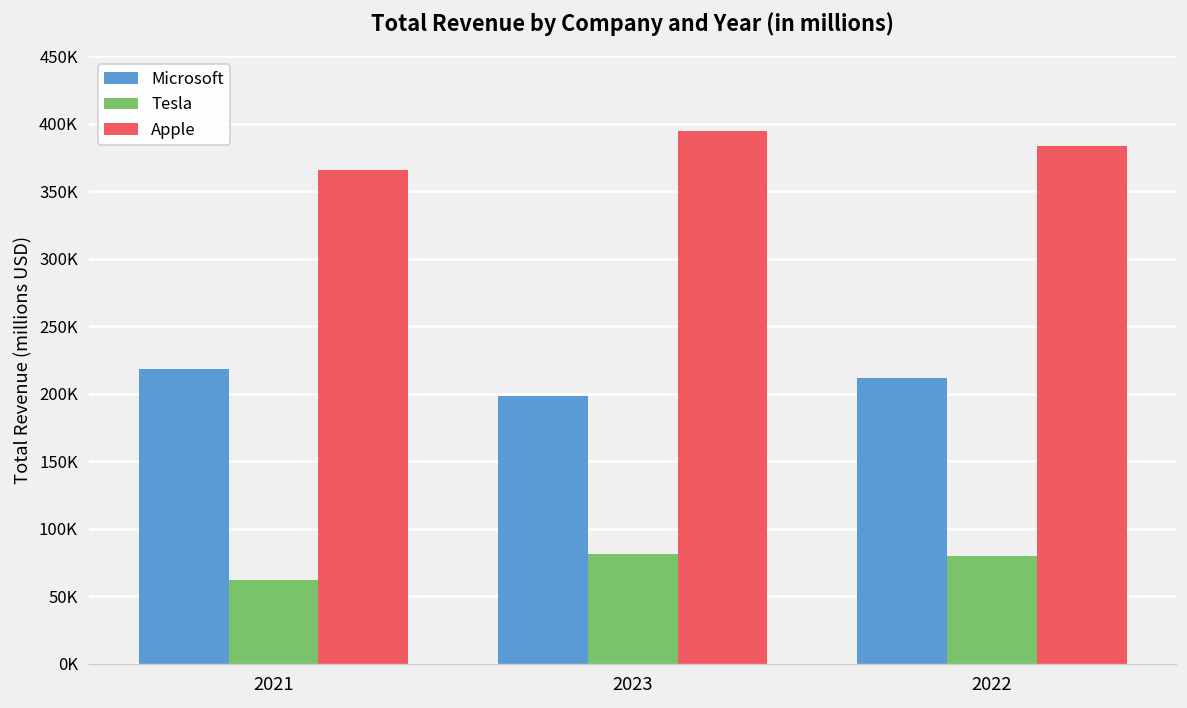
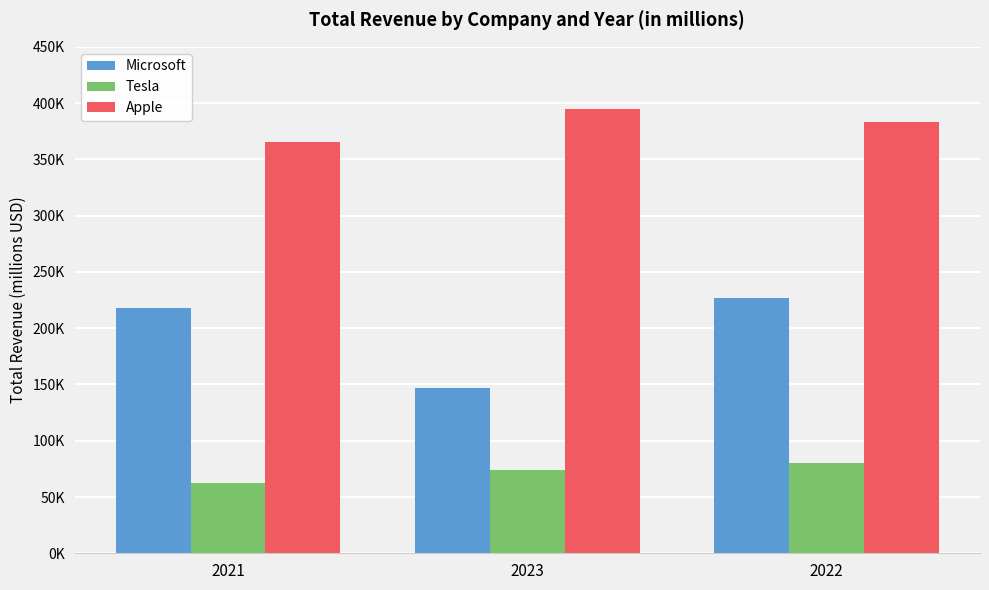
Microsoft, 2023: 198000 -> 146000
Tesla, 2023: 81000 -> 74000
Microsoft, 2022: 212000 -> 227000
